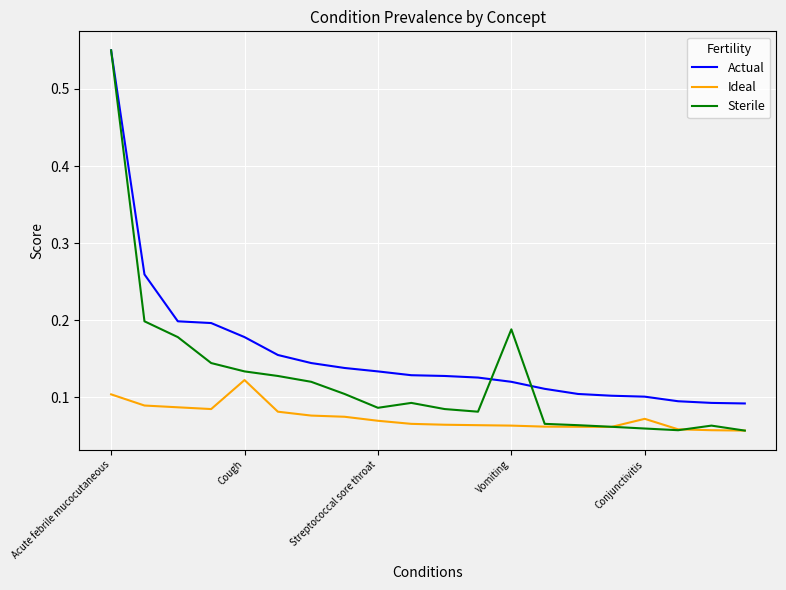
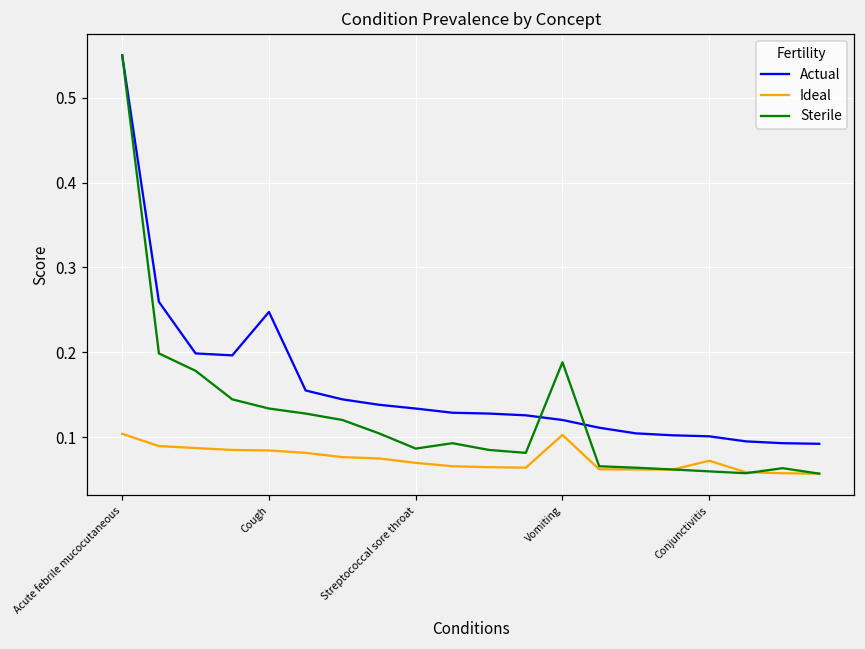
Actual, Cough: 0.18 -> 0.25
Ideal, Cough: 0.12 -> 0.08
Ideal, Vomiting: 0.06 -> 0.10
